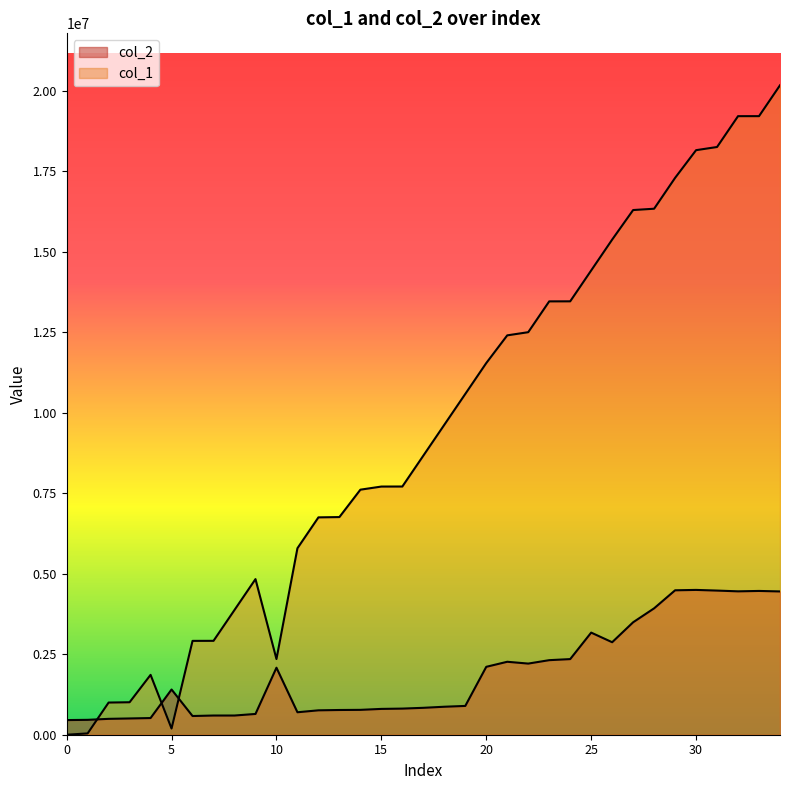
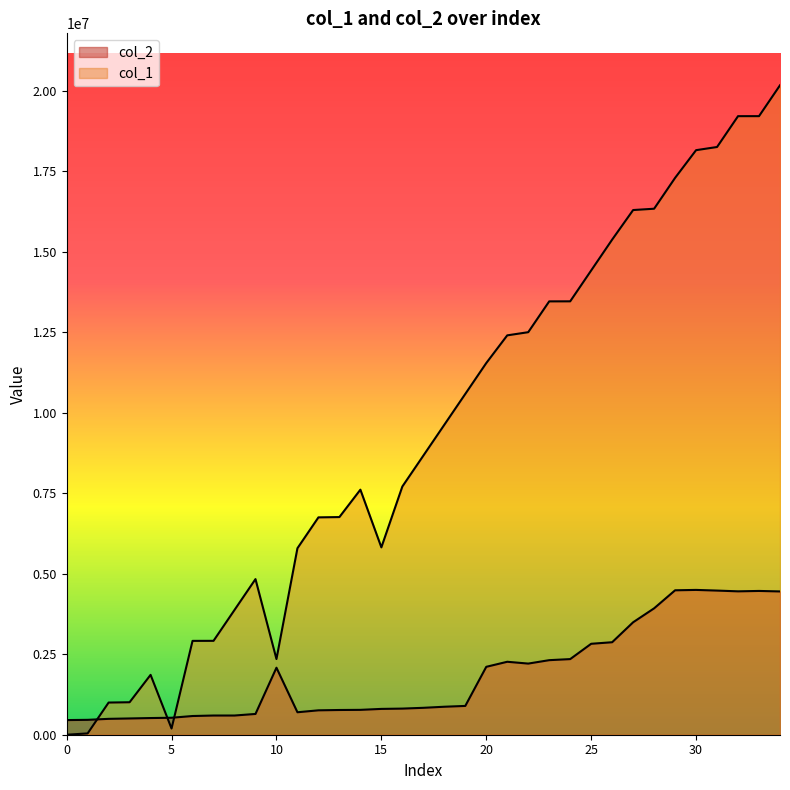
col_2, 5: 1400000 -> 500000
col_1, 15: 7700000 -> 5800000
col_2, 25: 3200000 -> 2800000
